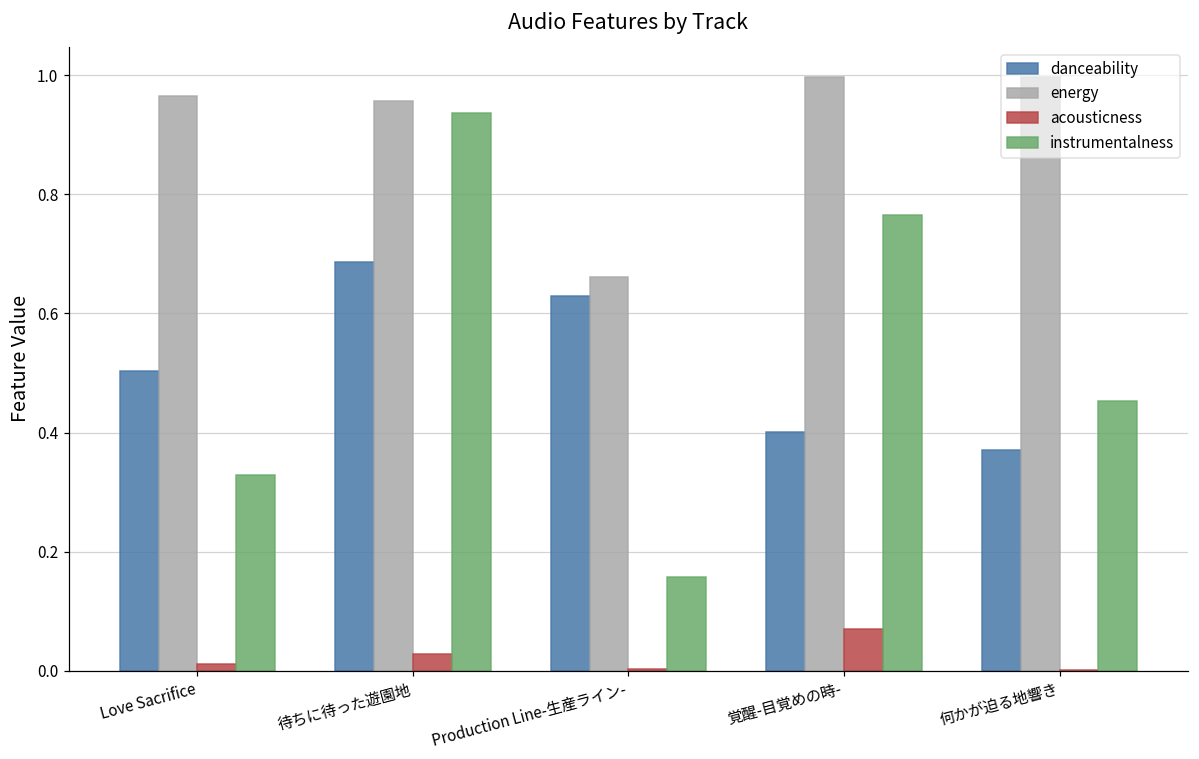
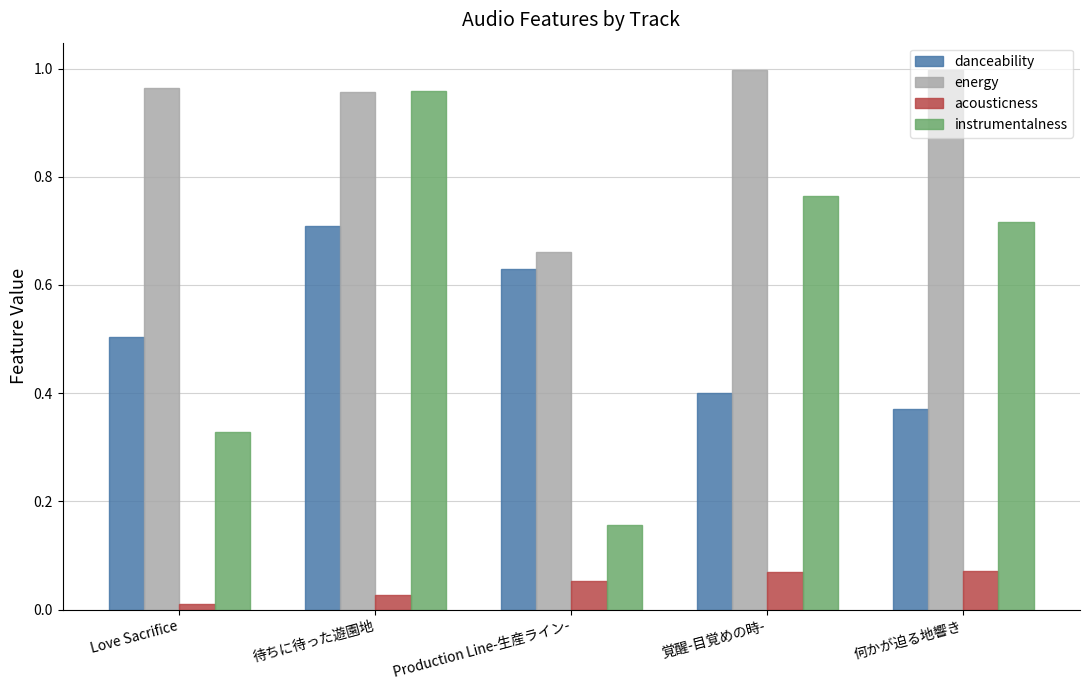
danceability, 待ちに待った遊園地: 0.69 -> 0.71
instrumentalness, 待ちに待った遊園地: 0.94 -> 0.96
acousticness, Production Line-生産ライン-: 0.00 -> 0.05
acousticness, 何かが迫る地響き: 0.00 -> 0.07
instrumentalness, 何かが迫る地響き: 0.45 -> 0.72
